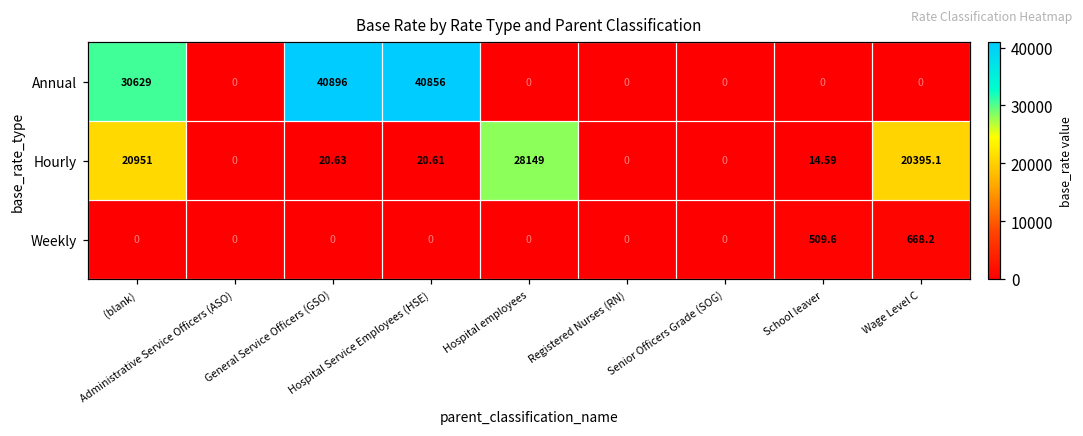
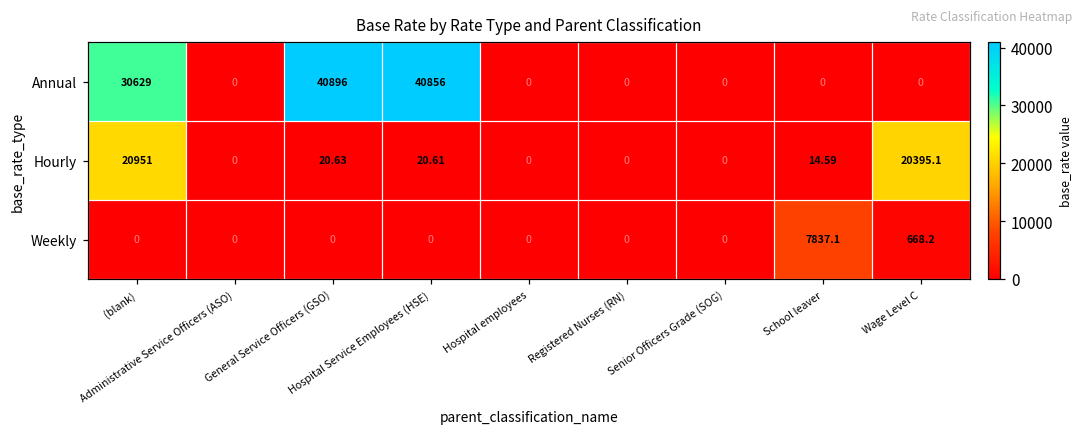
Hourly, Hospital employees: 28149 -> 0
Weekly, School leaver: 509.6 -> 7837.1
